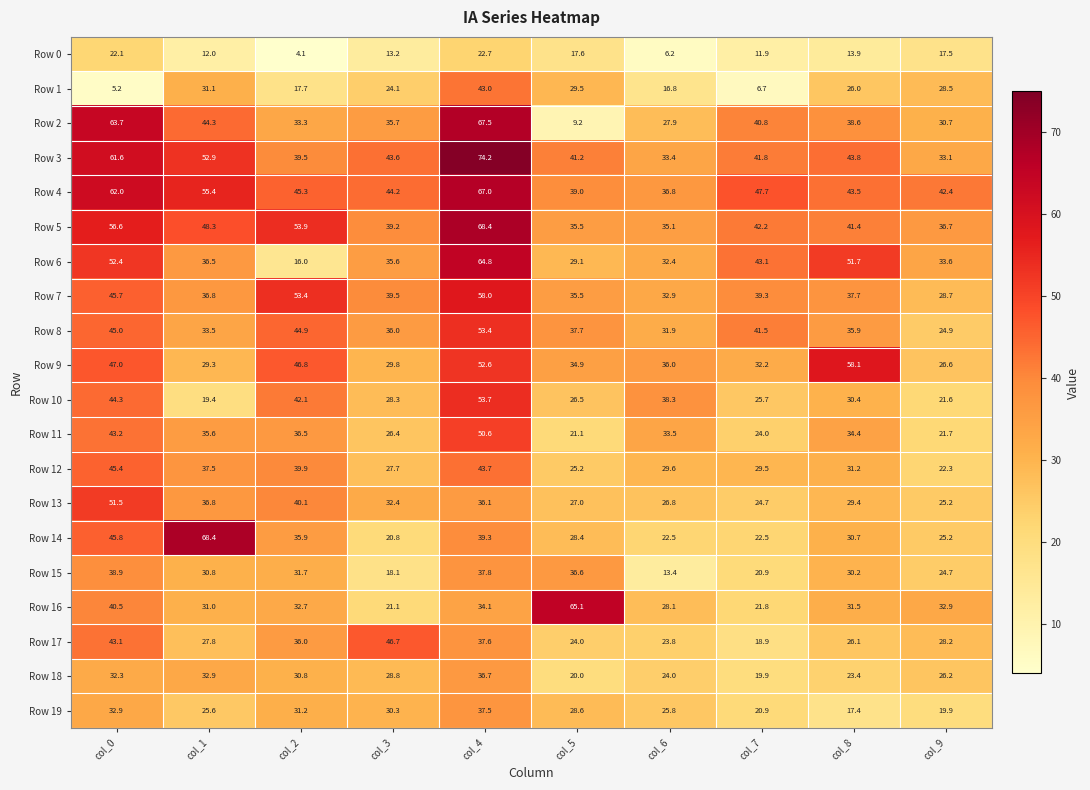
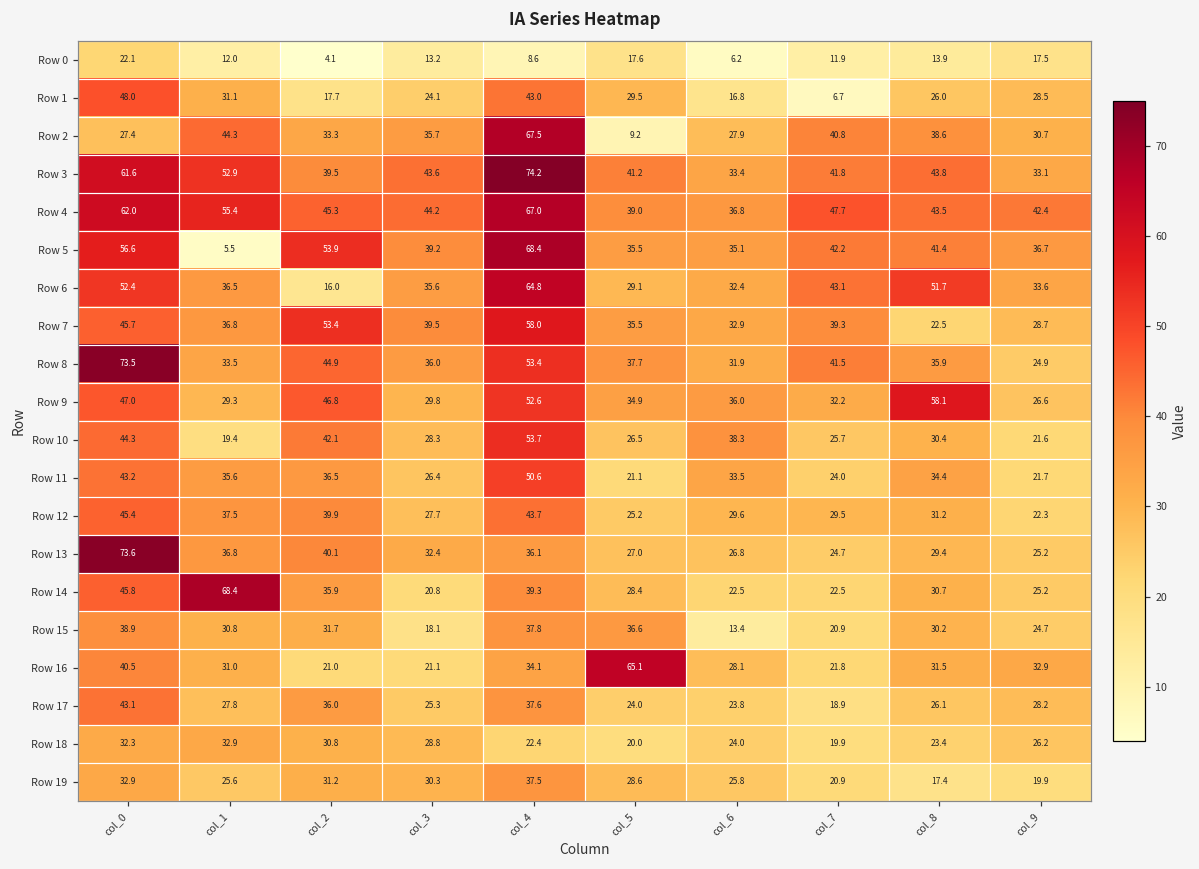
Row 0, col_4: 22.7 -> 8.6
Row 1, col_0: 5.2 -> 48.0
Row 2, col_0: 63.7 -> 27.4
Row 5, col_1: 48.3 -> 5.5
Row 7, col_8: 37.7 -> 22.5
Row 8, col_0: 45.0 -> 73.5
Row 13, col_0: 51.5 -> 73.6
Row 16, col_2: 32.7 -> 21.0
Row 17, col_3: 46.7 -> 25.3
Row 18, col_4: 36.7 -> 22.4
